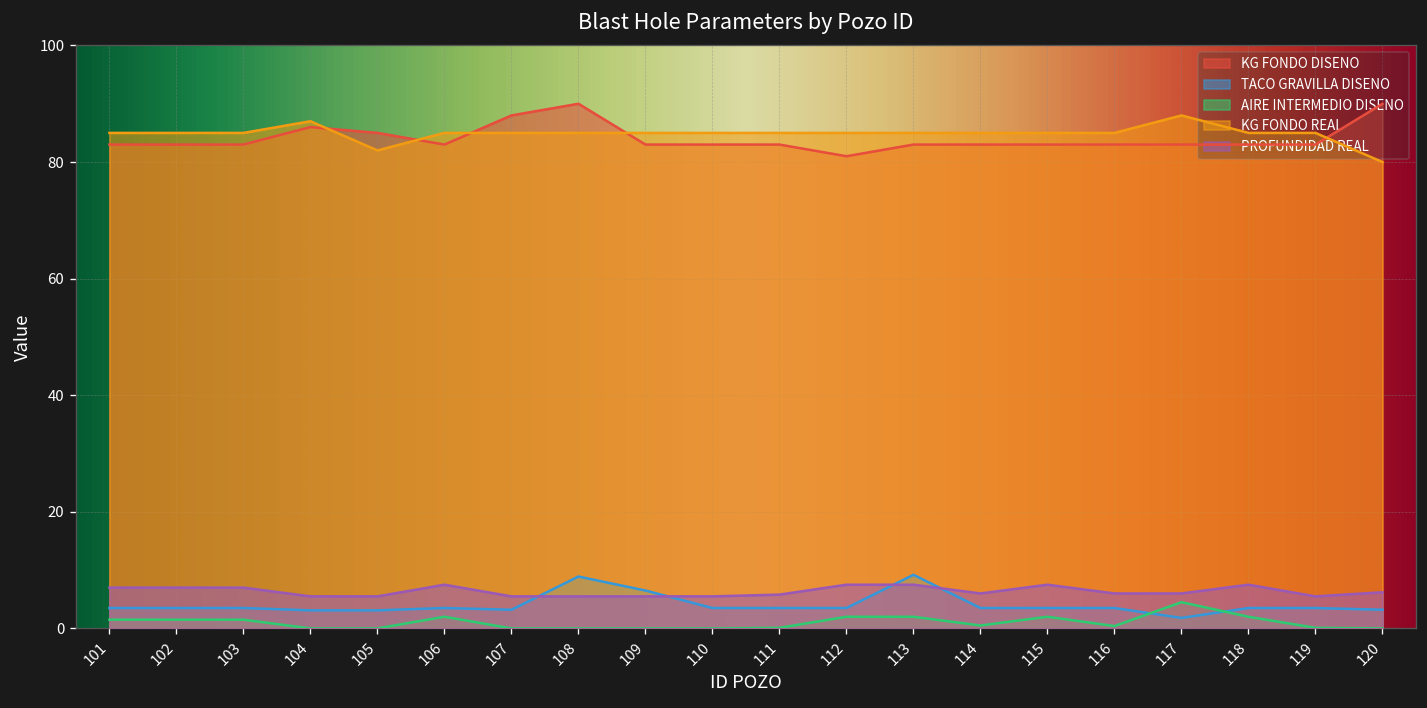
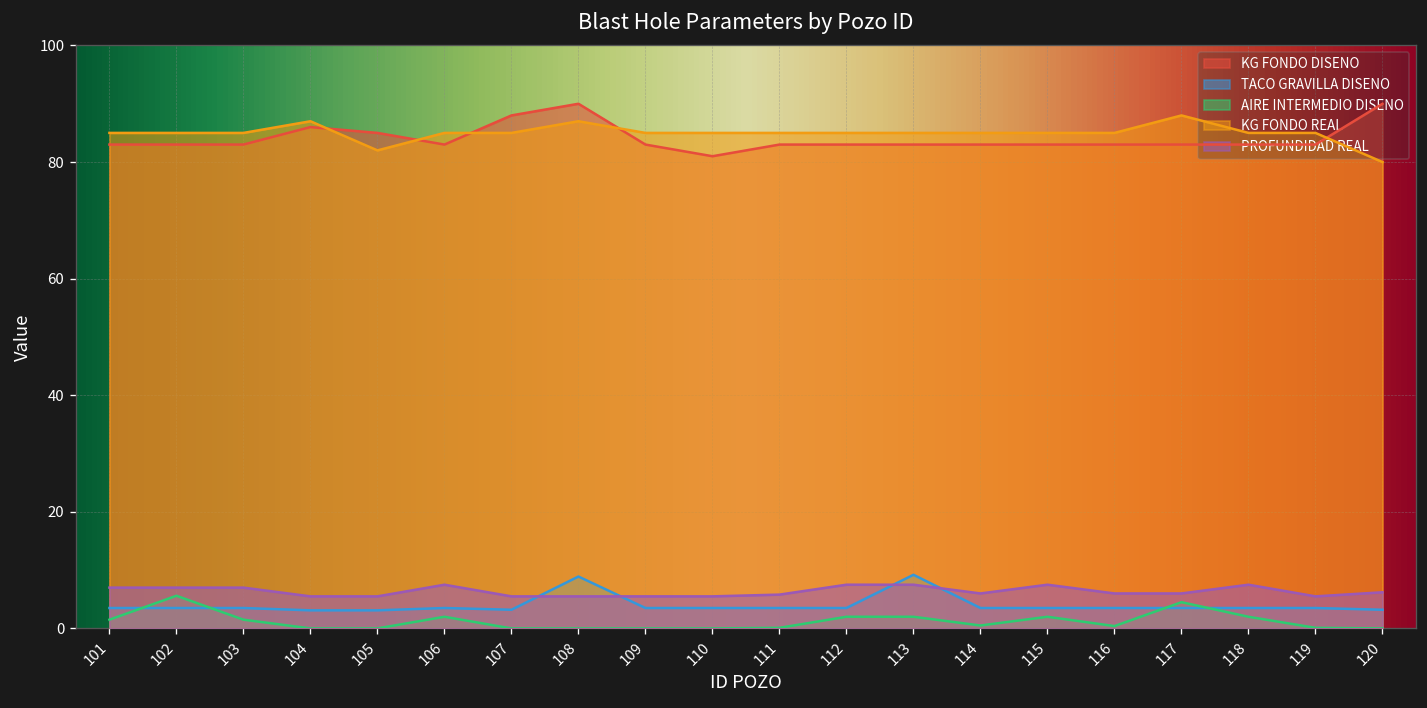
AIRE INTERMEDIO DISENO, 102: 2 -> 6
KG FONDO REAL, 108: 85 -> 87
TACO GRAVILLA DISENO, 109: 7 -> 4
KG FONDO DISENO, 110: 83 -> 81
KG FONDO DISENO, 112: 81 -> 83
TACO GRAVILLA DISENO, 117: 2 -> 4
